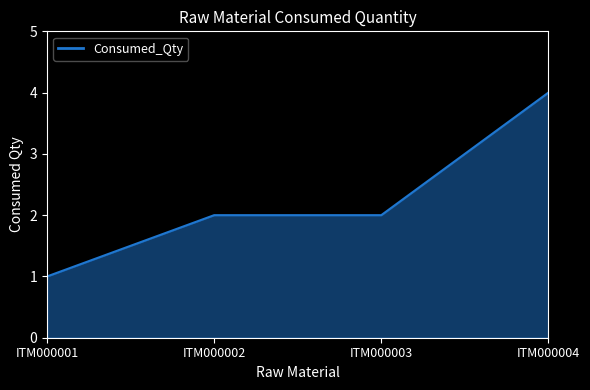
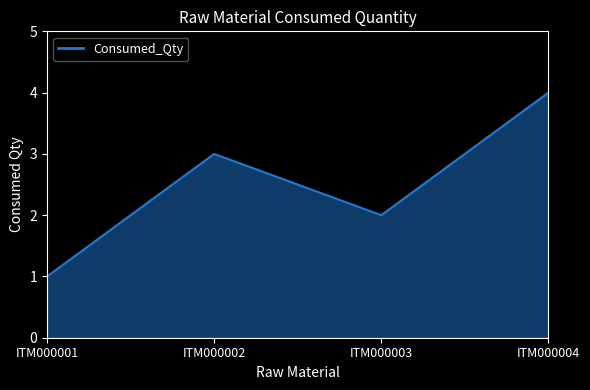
ITM000002: 2 -> 3
